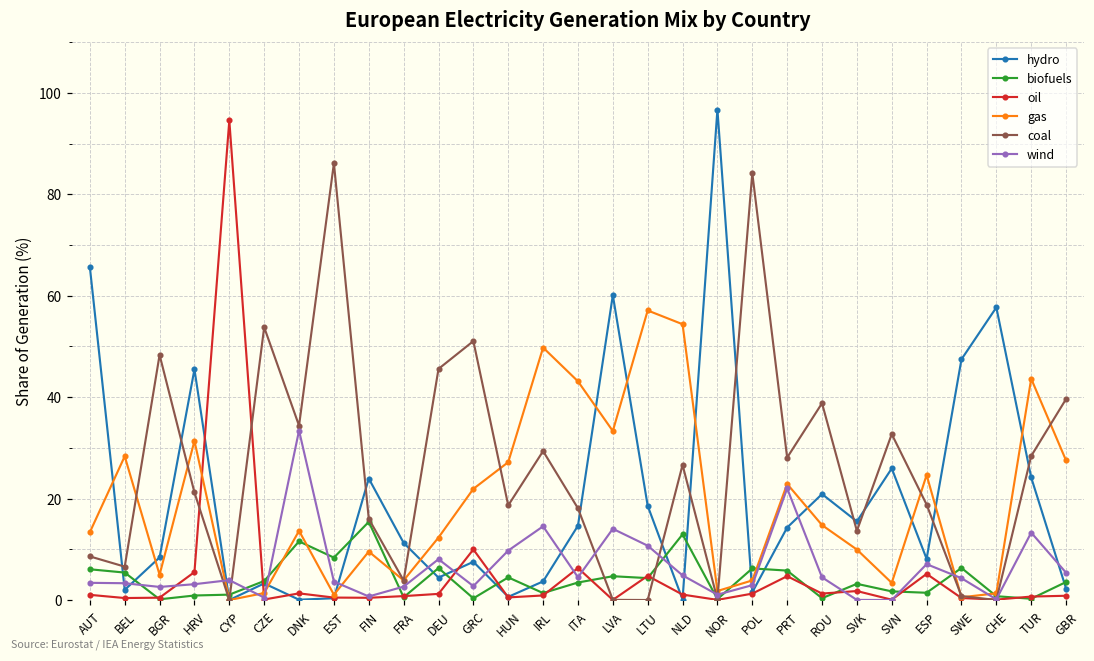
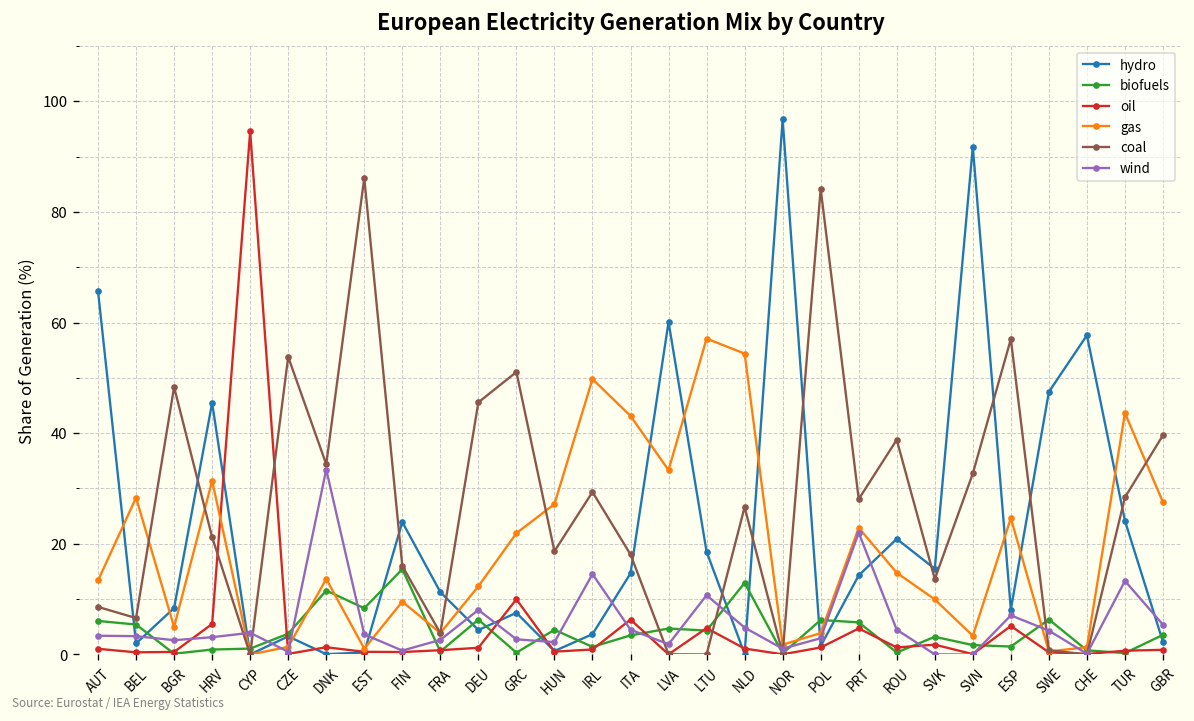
wind, HUN: 10 -> 2
wind, LVA: 14 -> 2
hydro, SVN: 26 -> 92
coal, ESP: 19 -> 57
